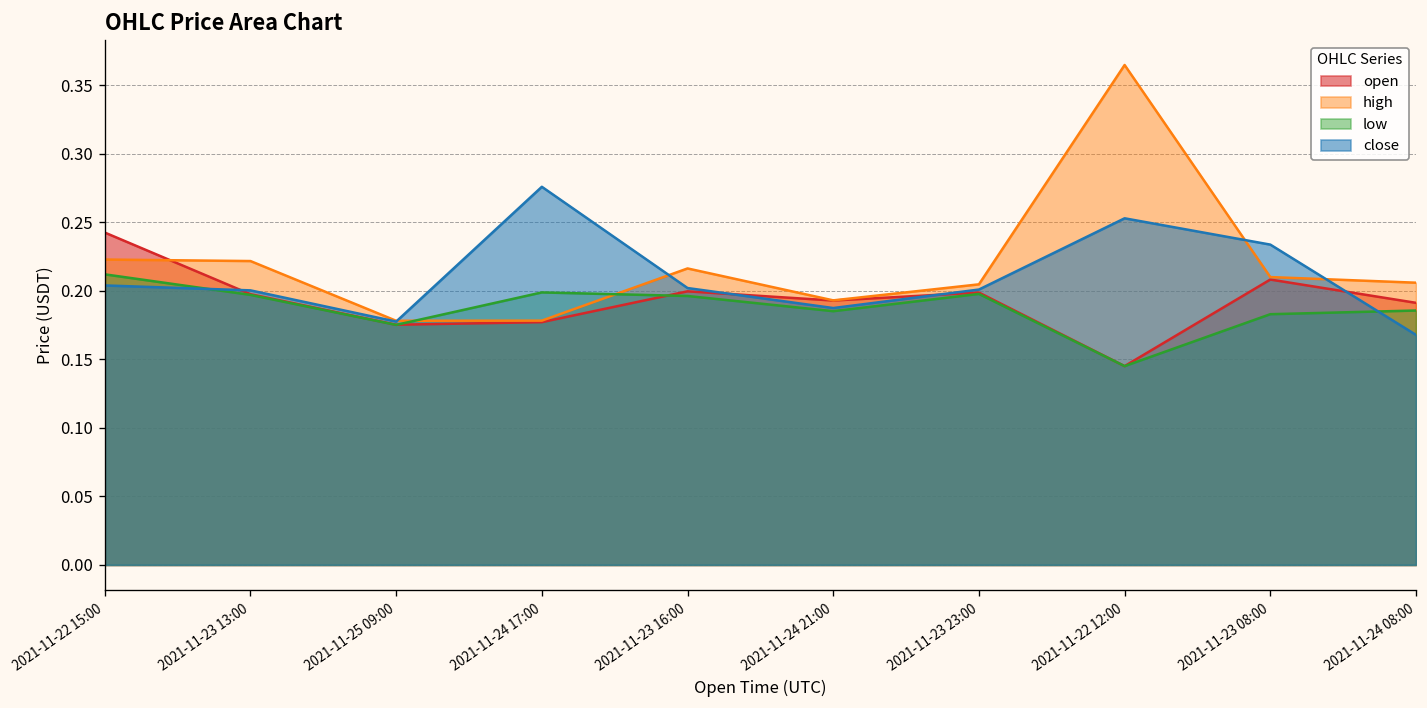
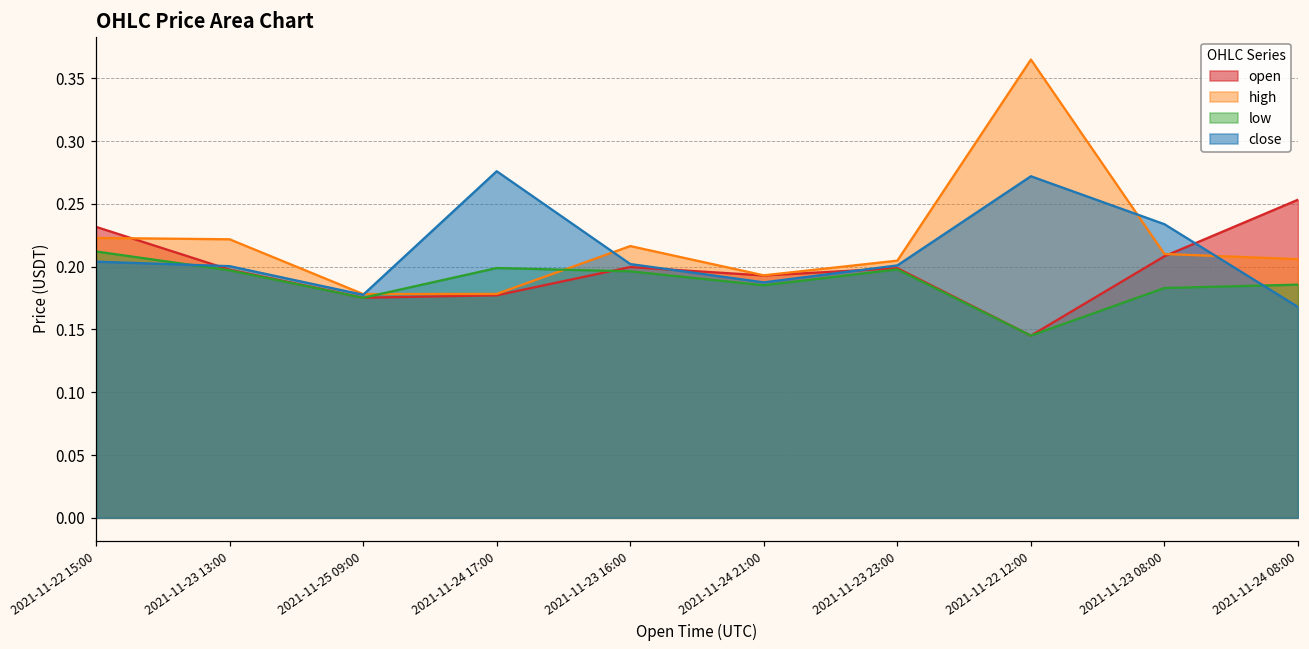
open, 2021-11-22 15:00: 0.243 -> 0.232
close, 2021-11-22 12:00: 0.253 -> 0.272
open, 2021-11-24 08:00: 0.191 -> 0.253
